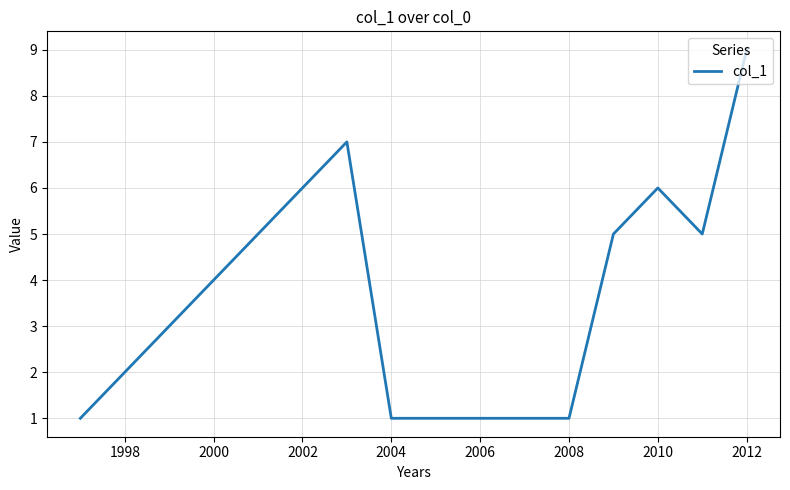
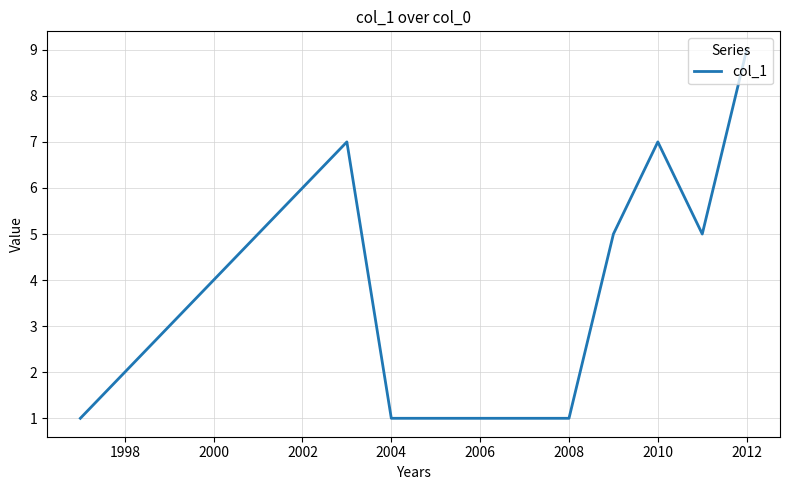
2010: 6 -> 7
